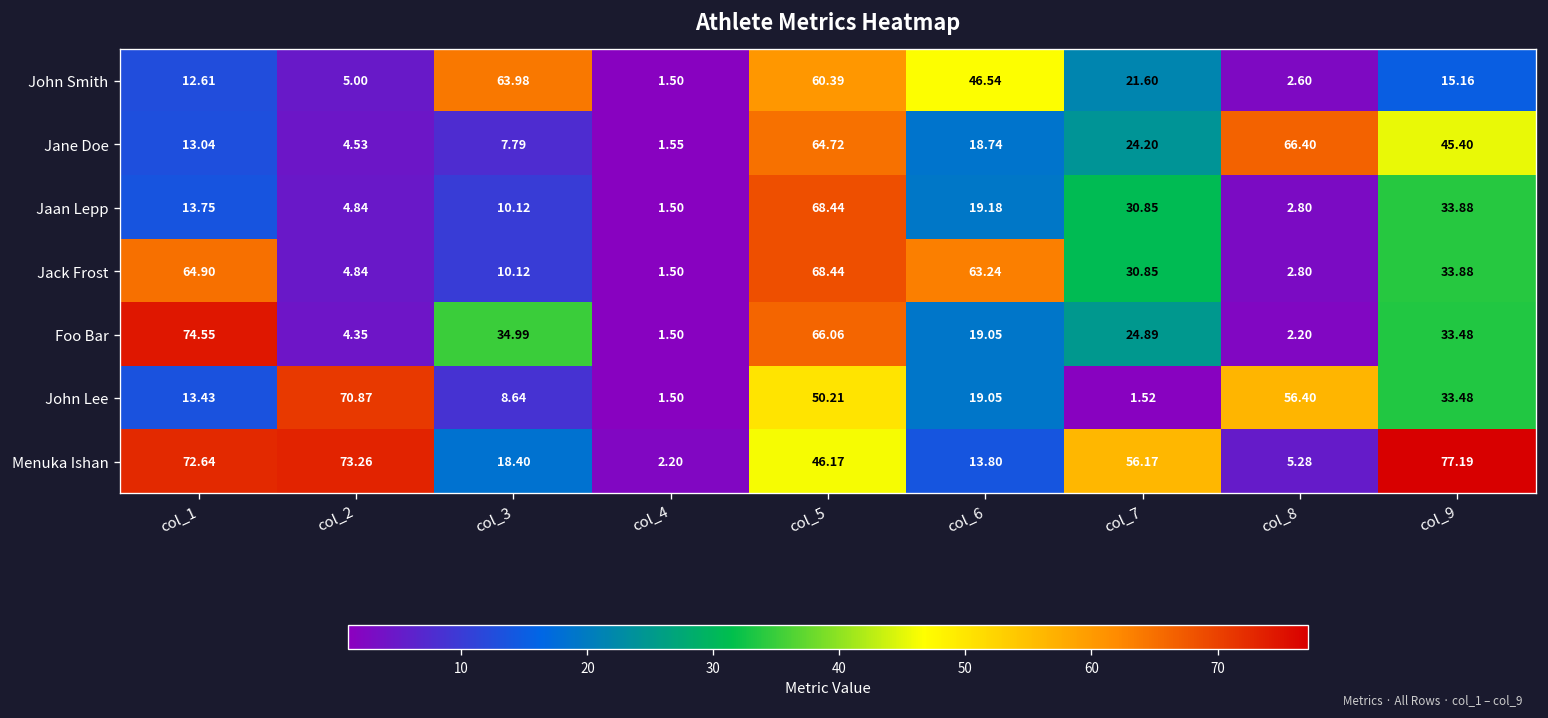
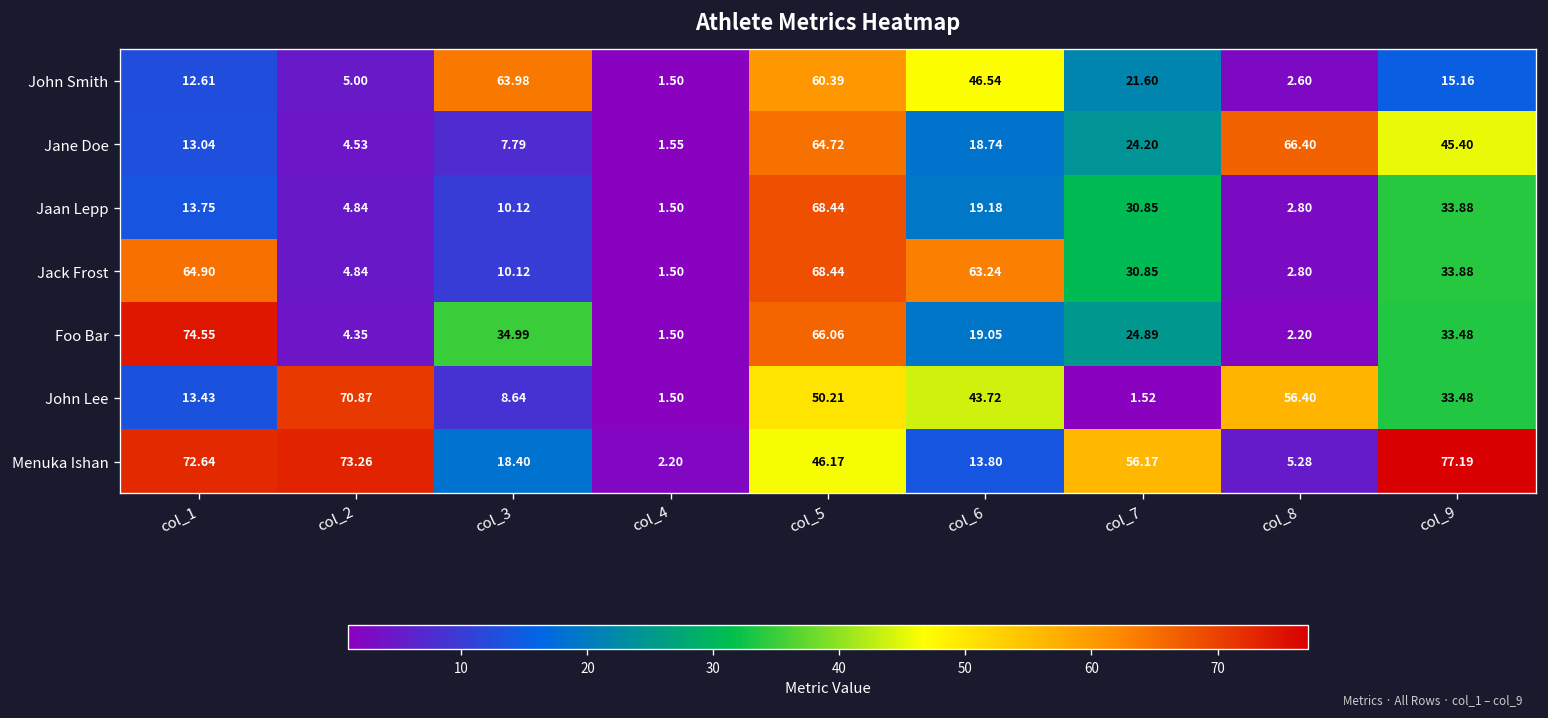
John Lee, col_6: 19.05 -> 43.72
